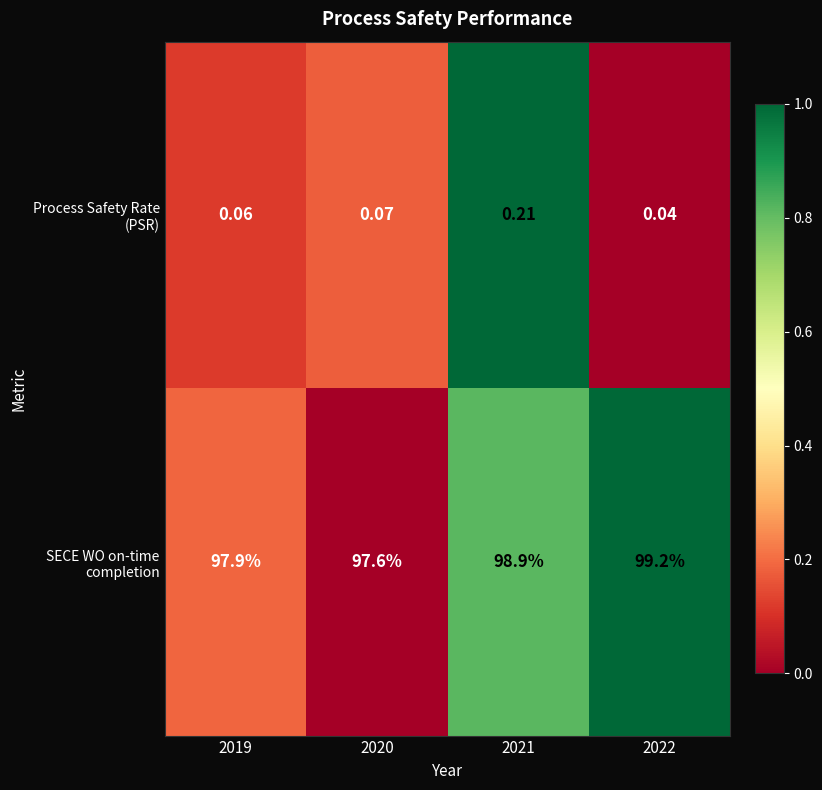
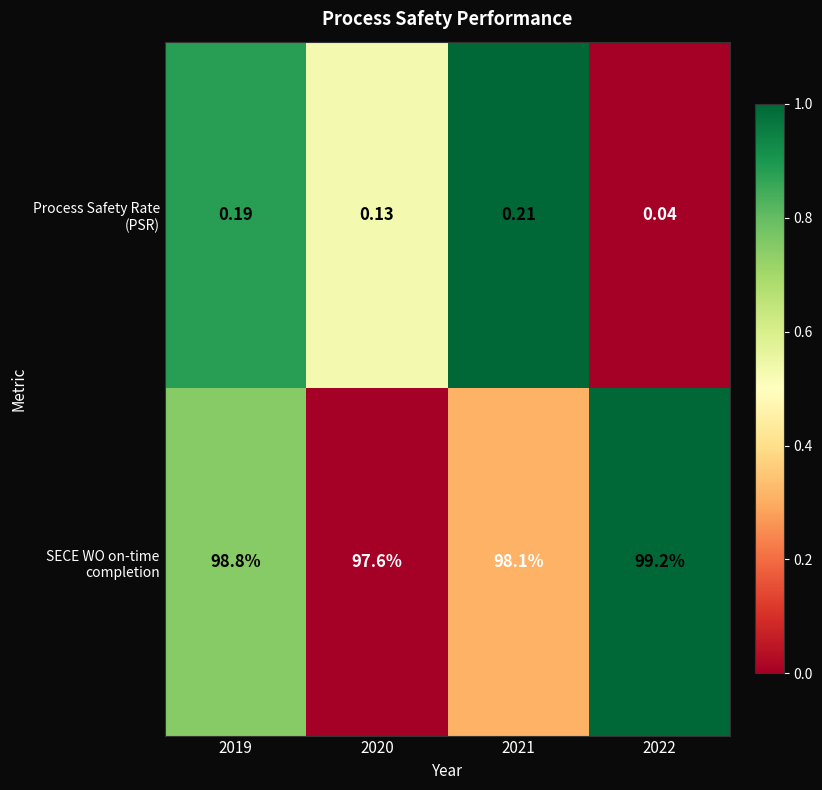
Process Safety Rate (PSR), 2019: 0.06 -> 0.19
Process Safety Rate (PSR), 2020: 0.07 -> 0.13
SECE WO on-time completion, 2019: 97.9% -> 98.8%
SECE WO on-time completion, 2021: 98.9% -> 98.1%
